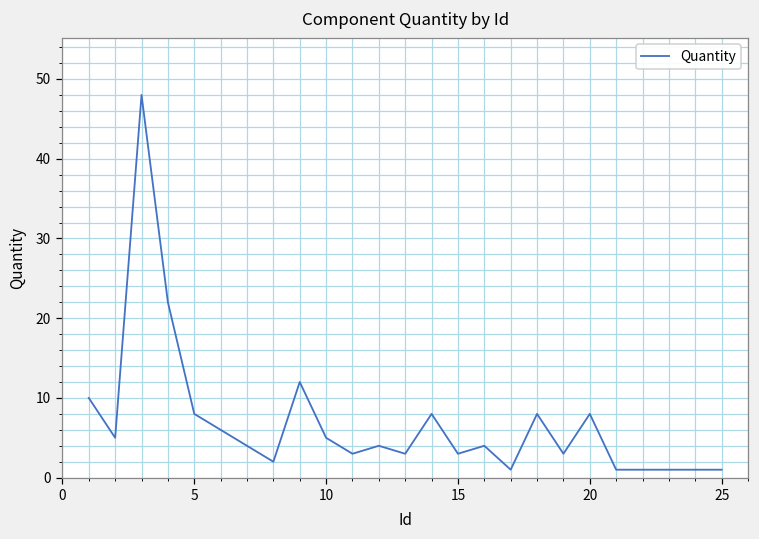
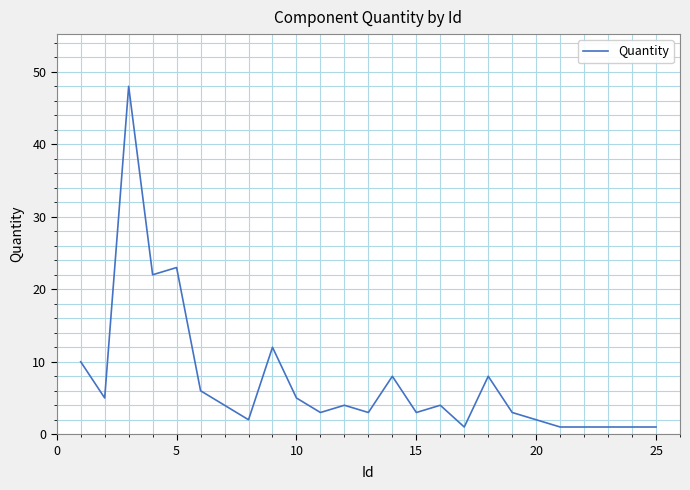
5: 8 -> 23
20: 8 -> 2
